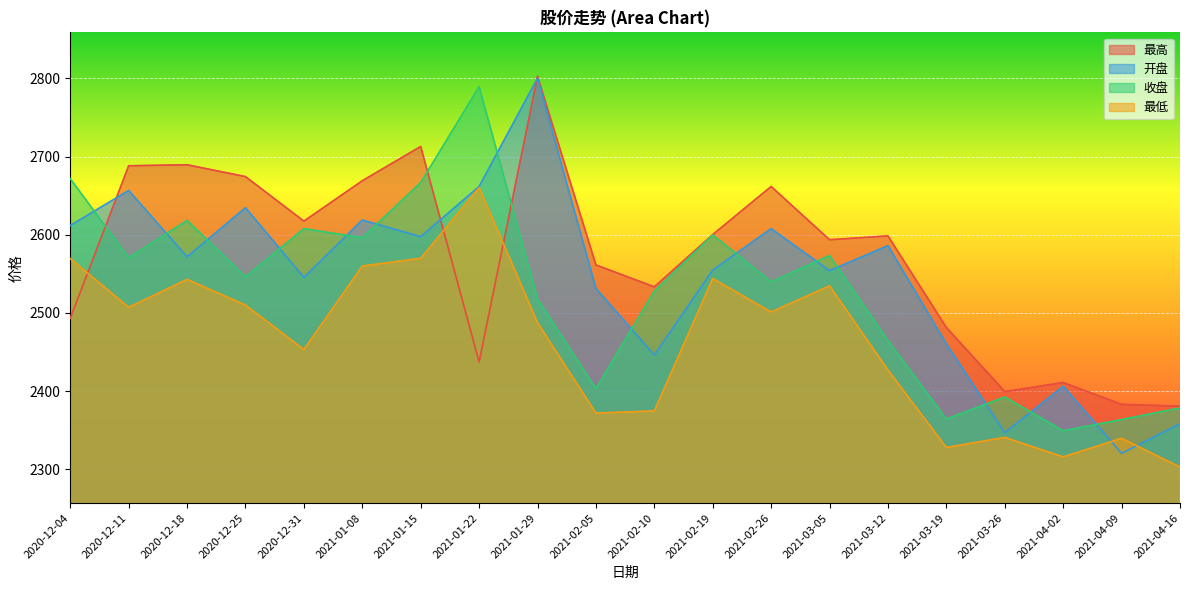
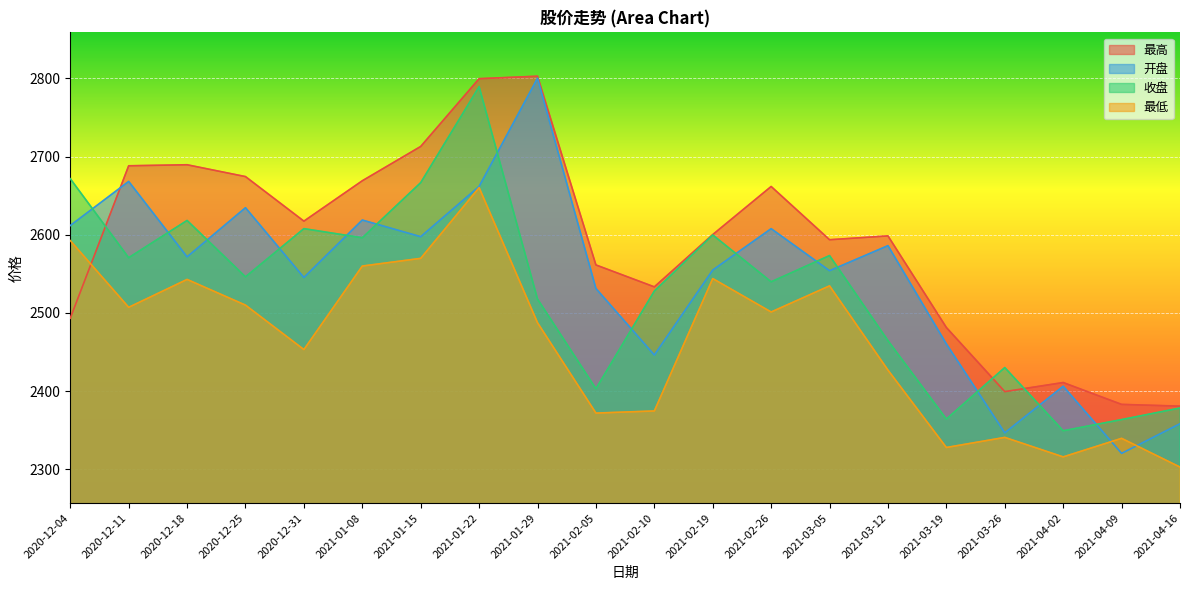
最低, 2020-12-04: 2570 -> 2590
开盘, 2020-12-11: 2660 -> 2670
最高, 2021-01-22: 2440 -> 2800
收盘, 2021-03-26: 2390 -> 2430
